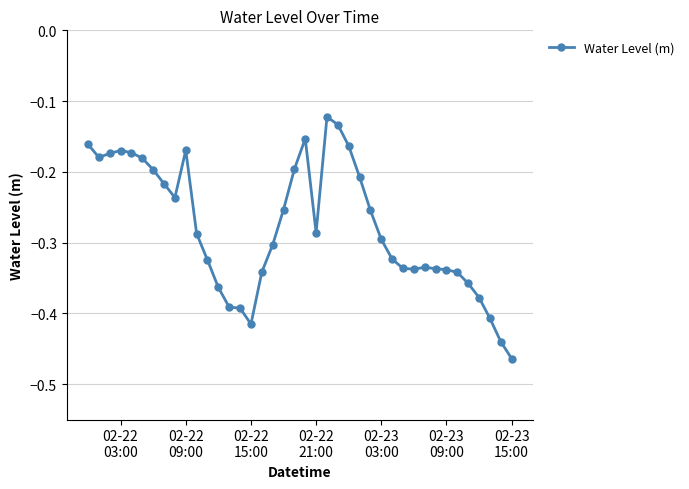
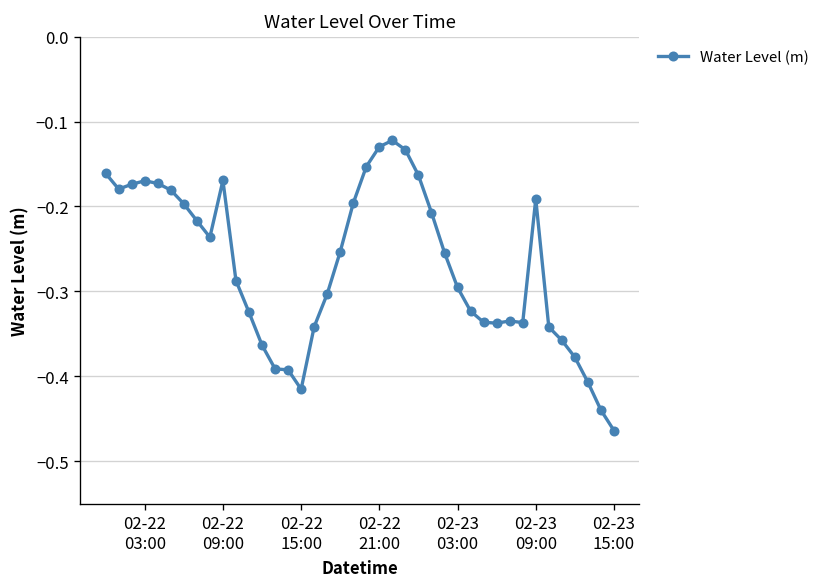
02-22 21:00: -0.29 -> -0.13
02-23 09:00: -0.34 -> -0.19
